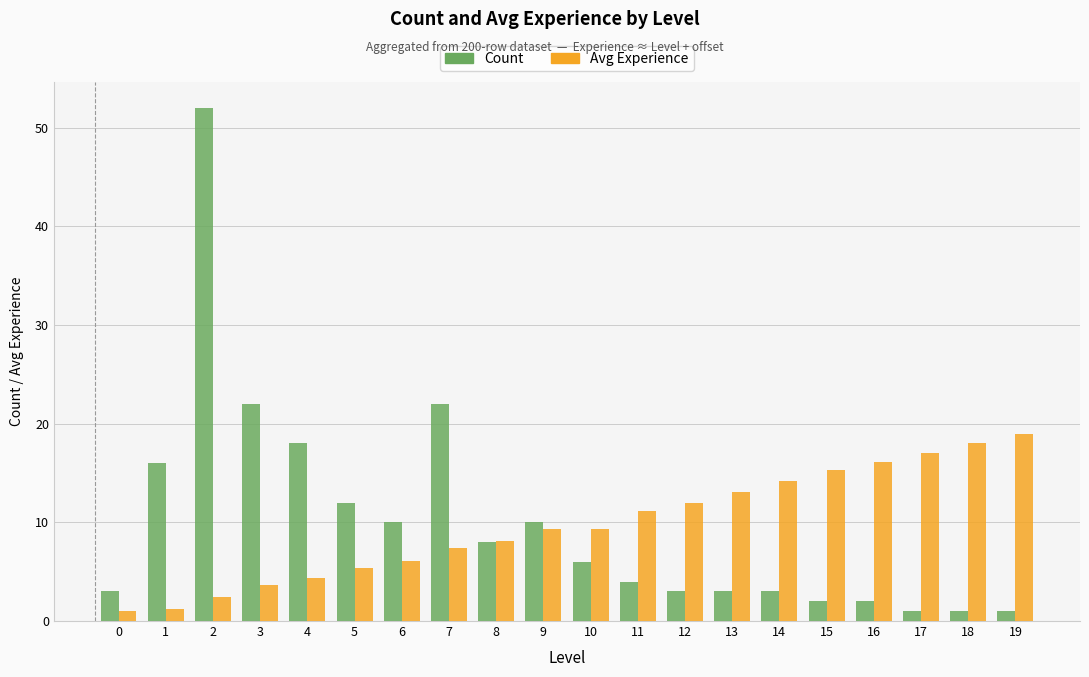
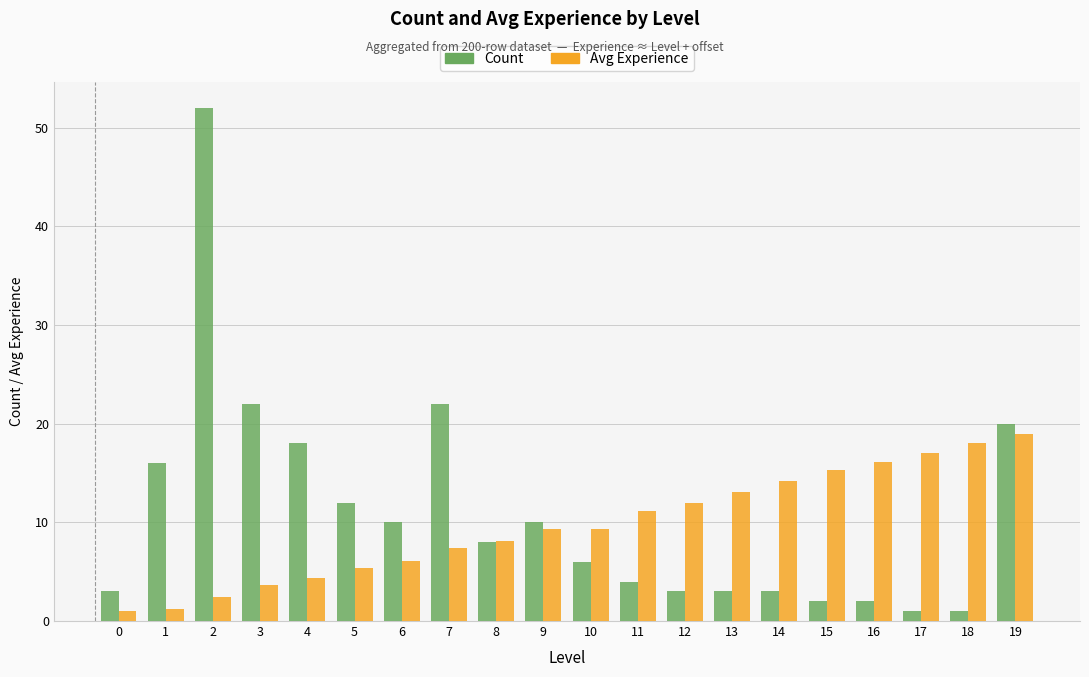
Count, 19: 1 -> 20
